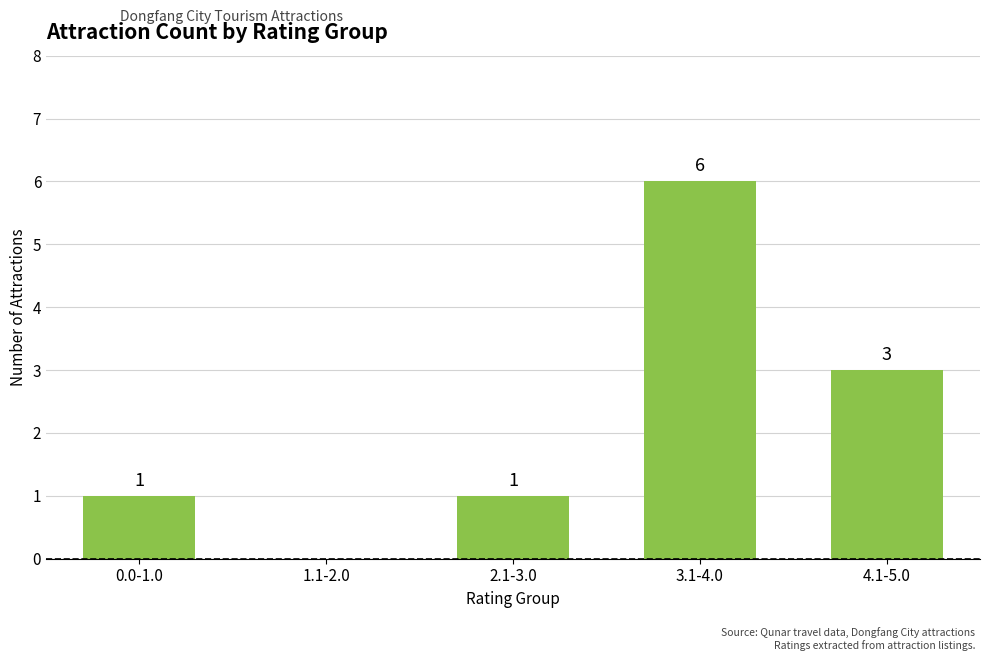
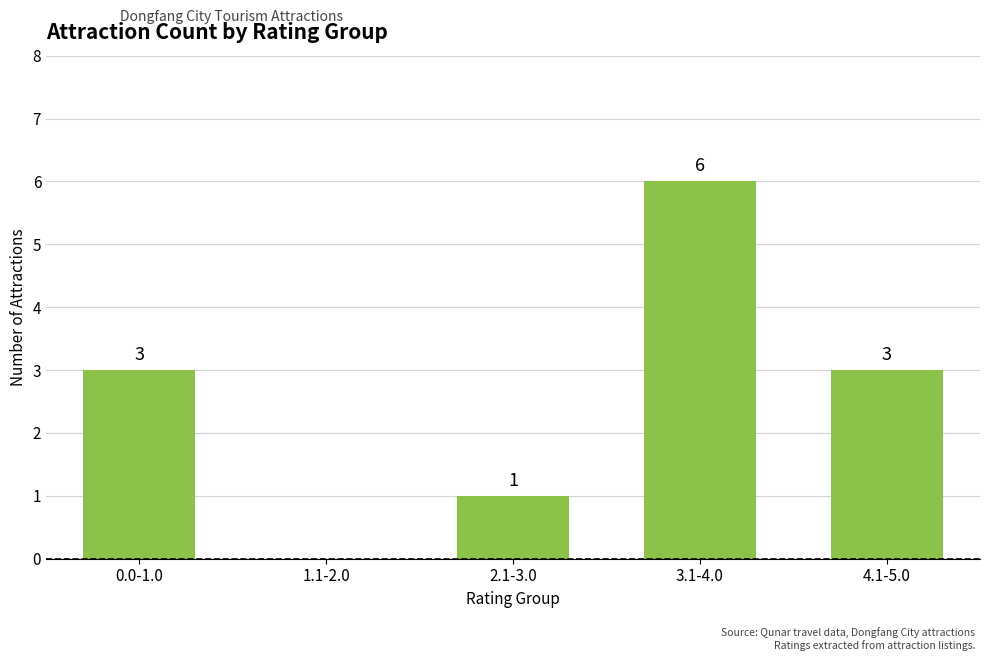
0.0-1.0: 1 -> 3
